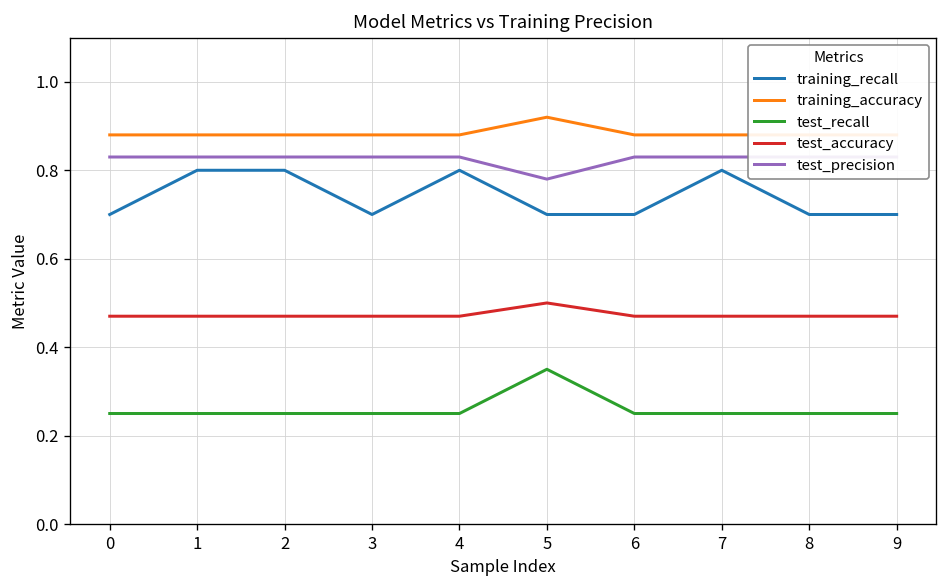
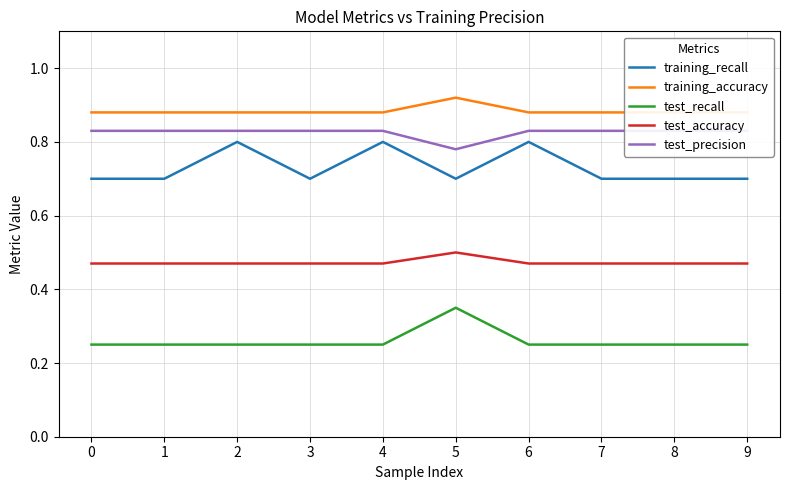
training_recall, 1: 0.8 -> 0.7
training_recall, 6: 0.7 -> 0.8
training_recall, 7: 0.8 -> 0.7
